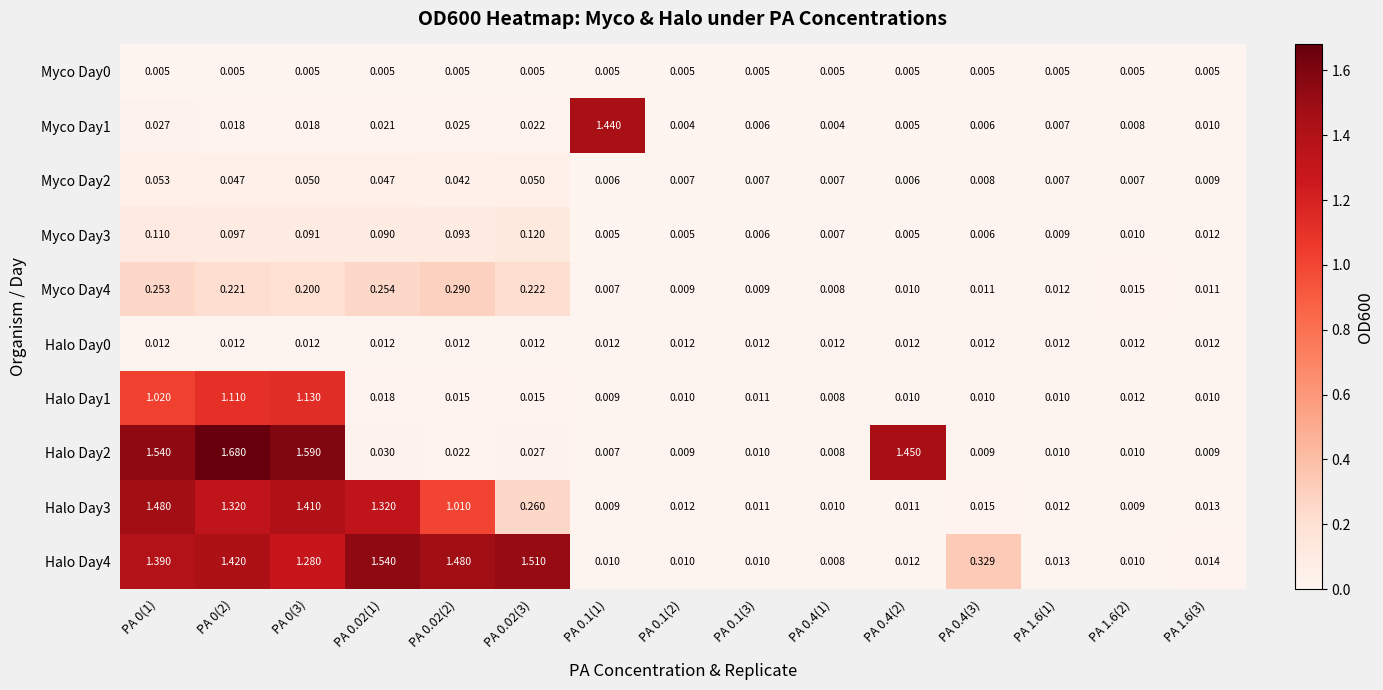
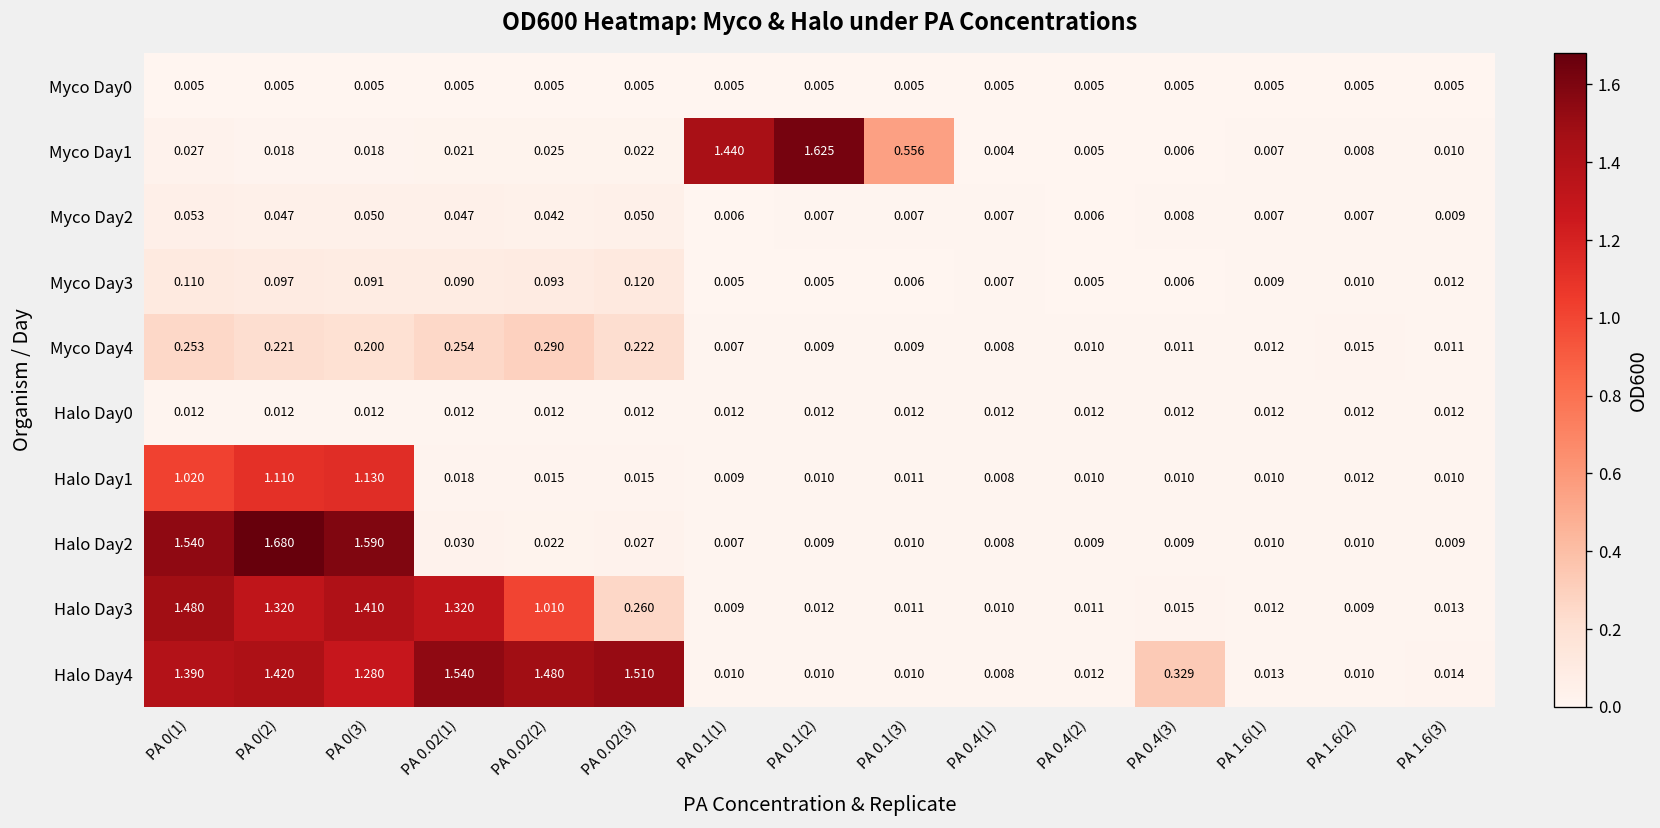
Myco Day1, PA 0.1(2): 0.004 -> 1.625
Myco Day1, PA 0.1(3): 0.006 -> 0.556
Halo Day2, PA 0.4(2): 1.450 -> 0.009
